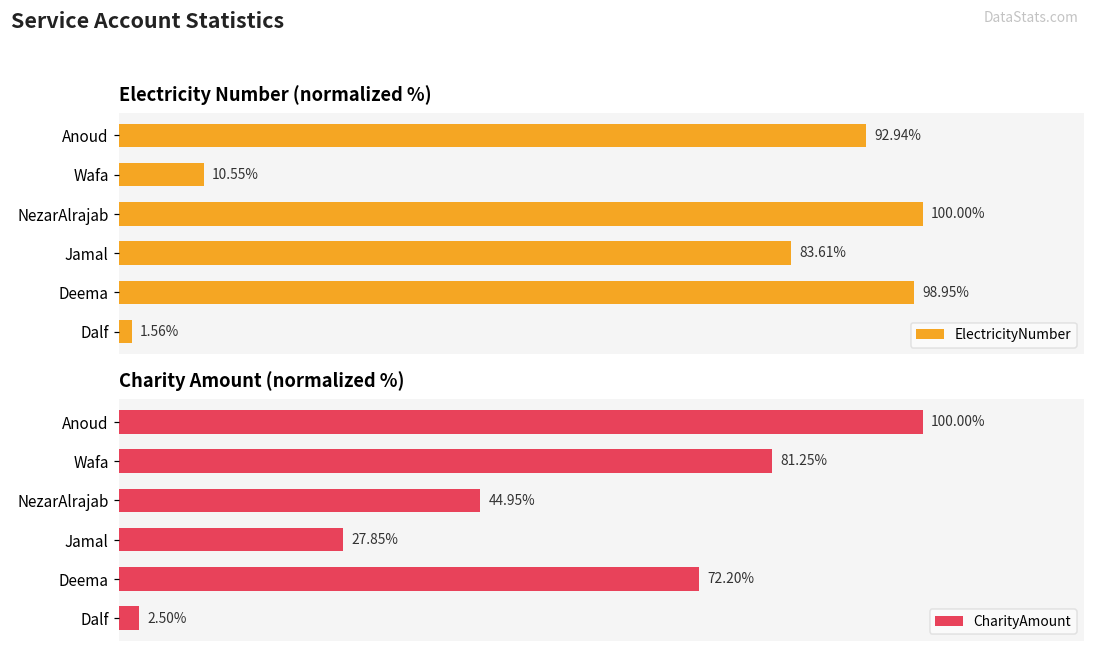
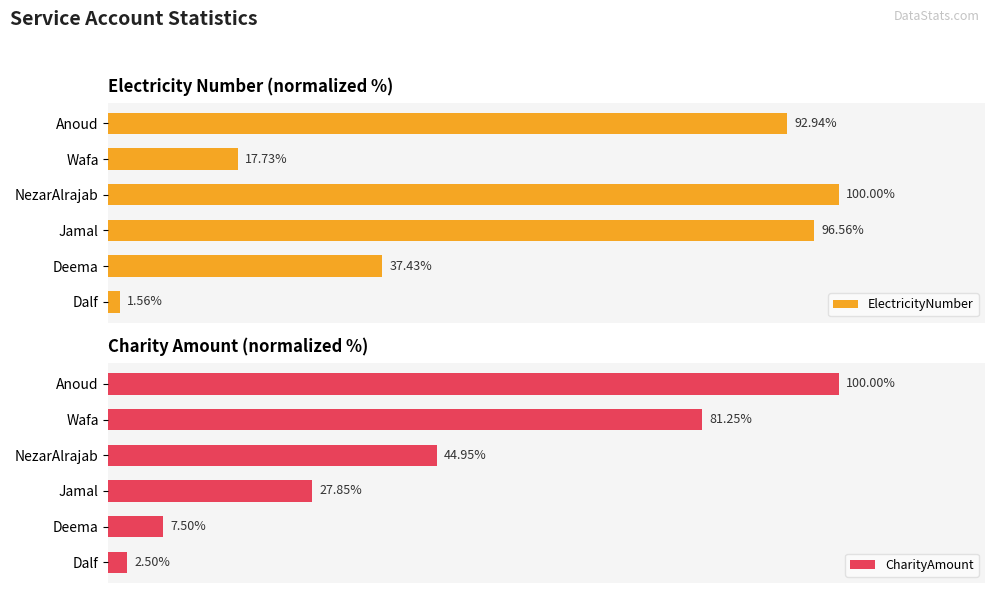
Electricity Number (normalized %), Wafa: 10.55% -> 17.73%
Electricity Number (normalized %), Jamal: 83.61% -> 96.56%
Electricity Number (normalized %), Deema: 98.95% -> 37.43%
Charity Amount (normalized %), Deema: 72.20% -> 7.50%
